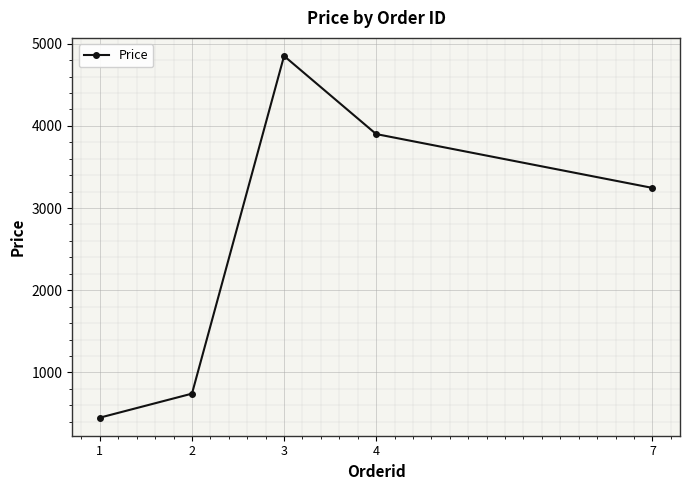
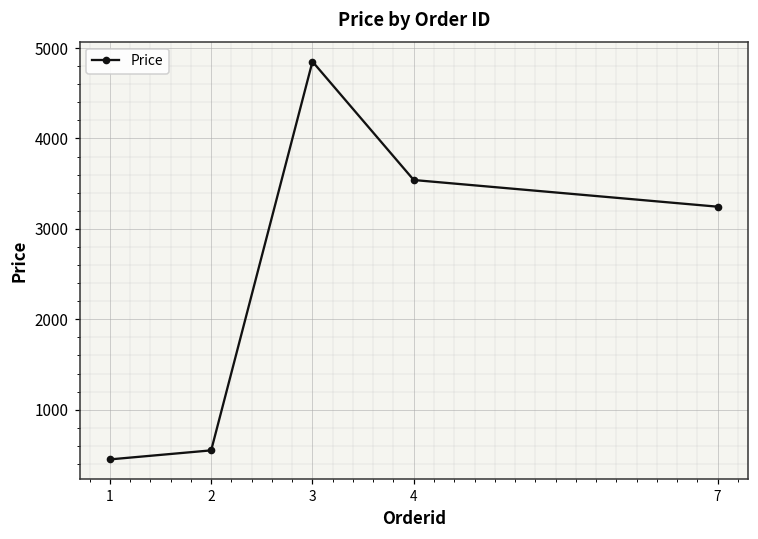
2: 700 -> 600
4: 3900 -> 3500
